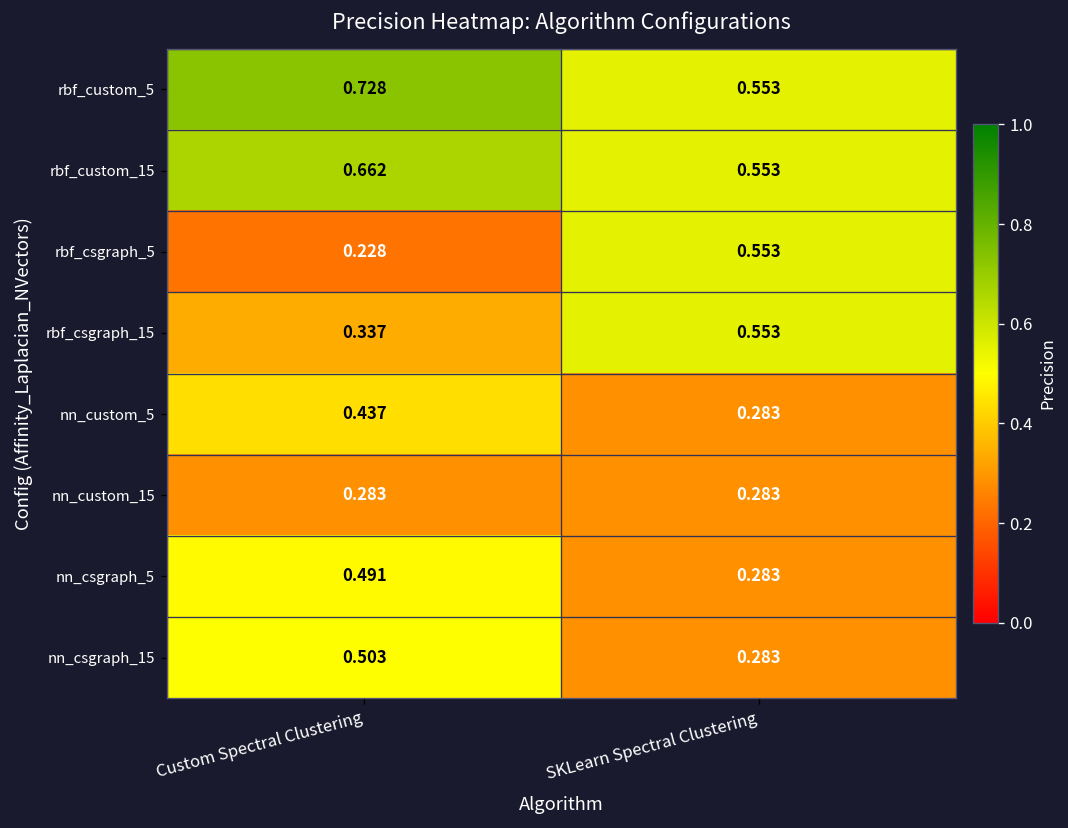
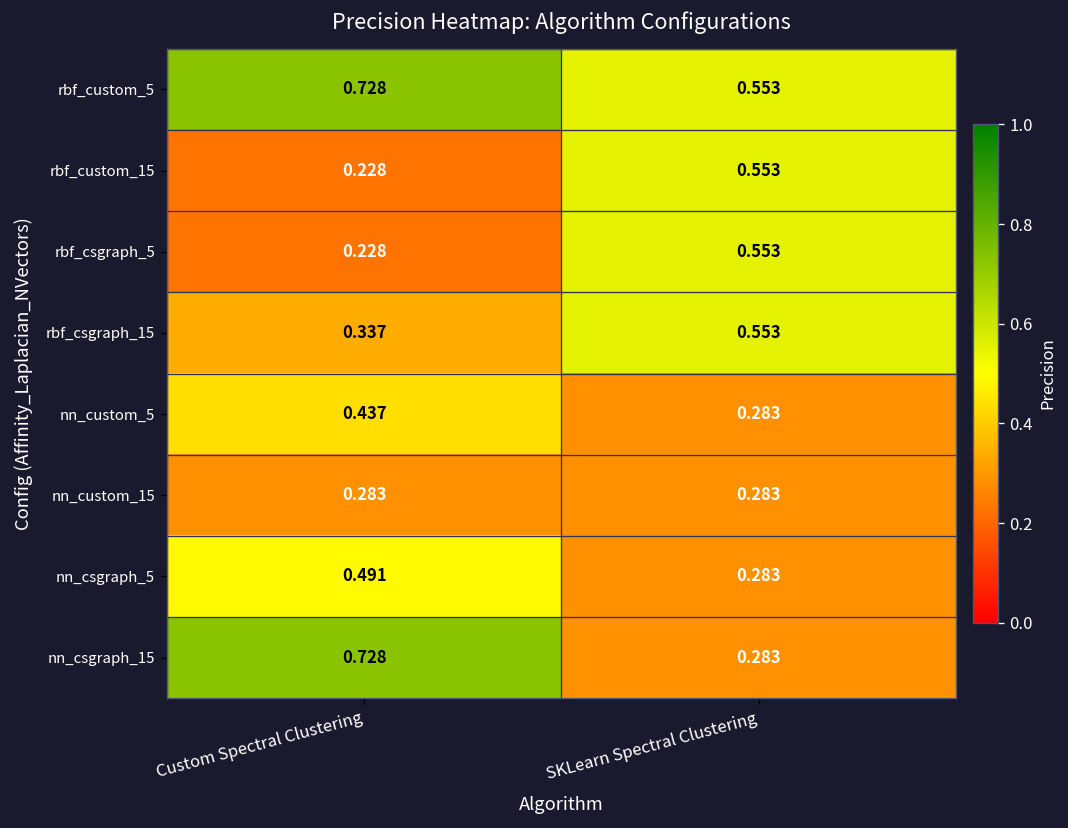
rbf_custom_15, Custom Spectral Clustering: 0.662 -> 0.228
nn_csgraph_15, Custom Spectral Clustering: 0.503 -> 0.728
